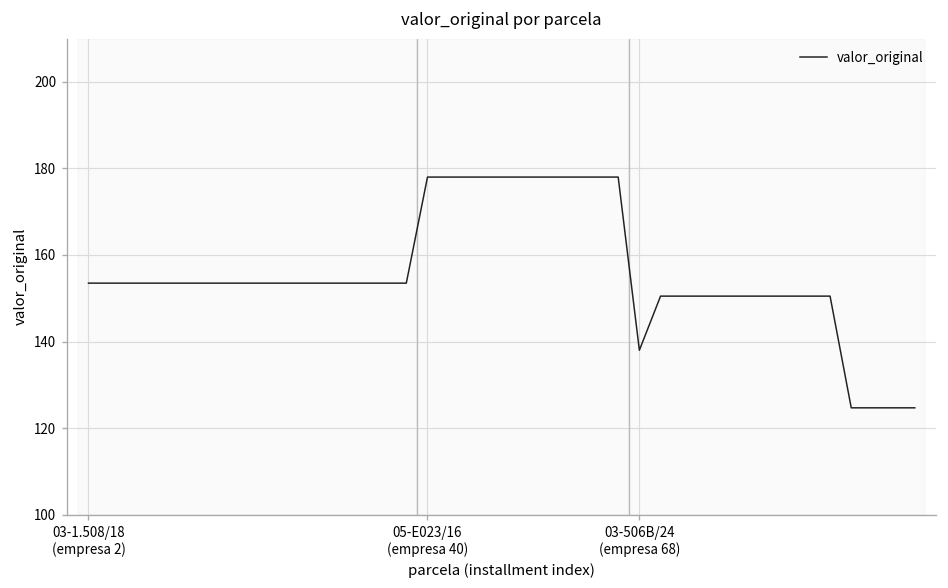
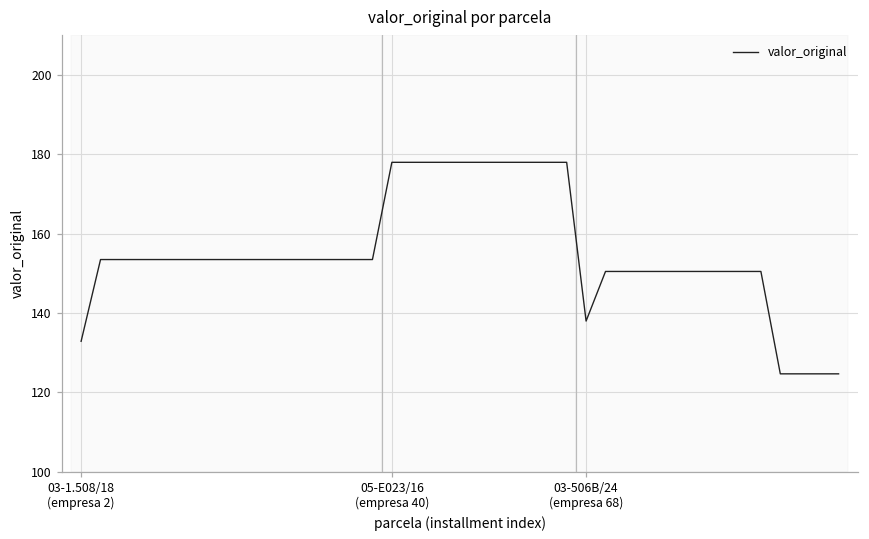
03-1.508/18 (empresa 2): 154 -> 133
